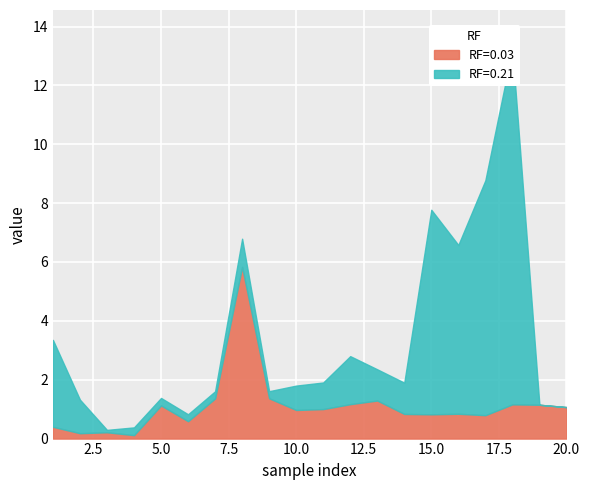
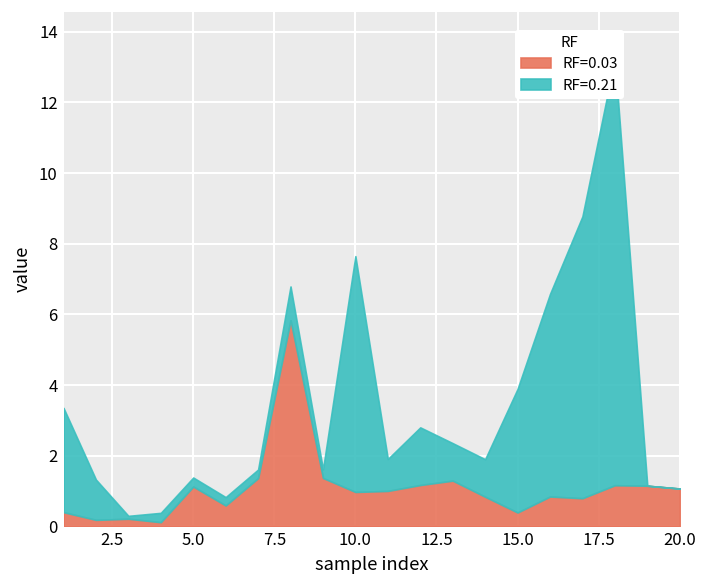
RF=0.21, 10.0: 0.8 -> 6.7
RF=0.03, 15.0: 0.8 -> 0.4
RF=0.21, 15.0: 7.0 -> 3.5
